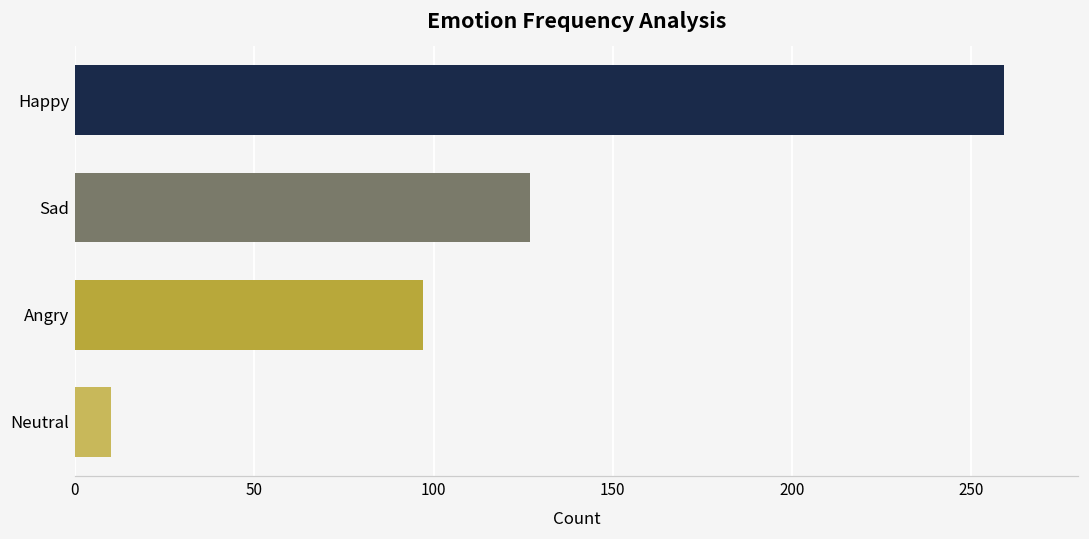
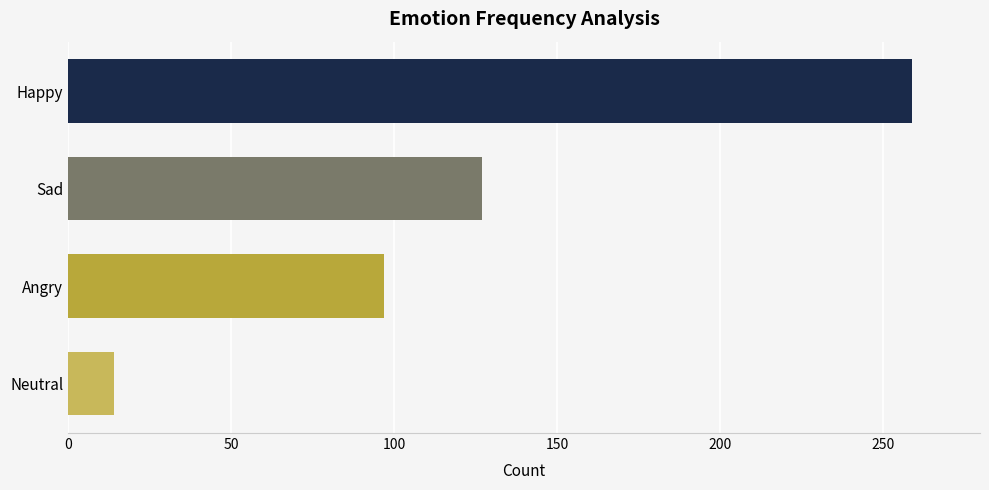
Neutral: 10 -> 14
